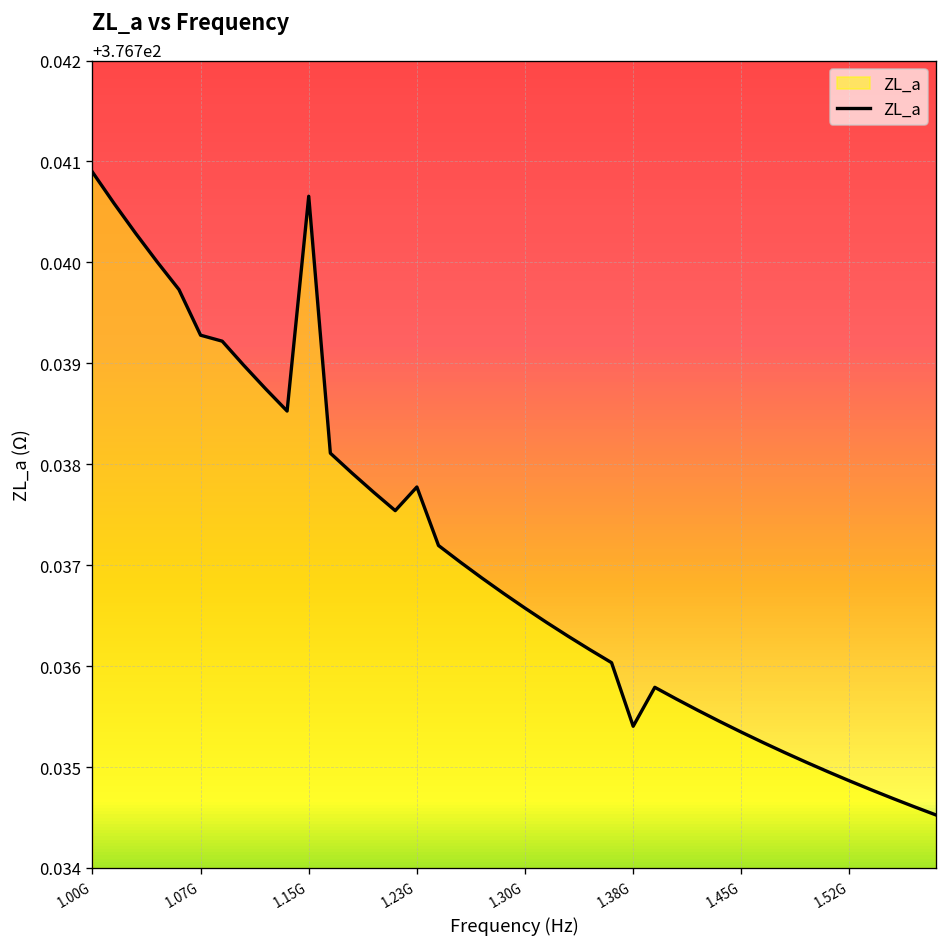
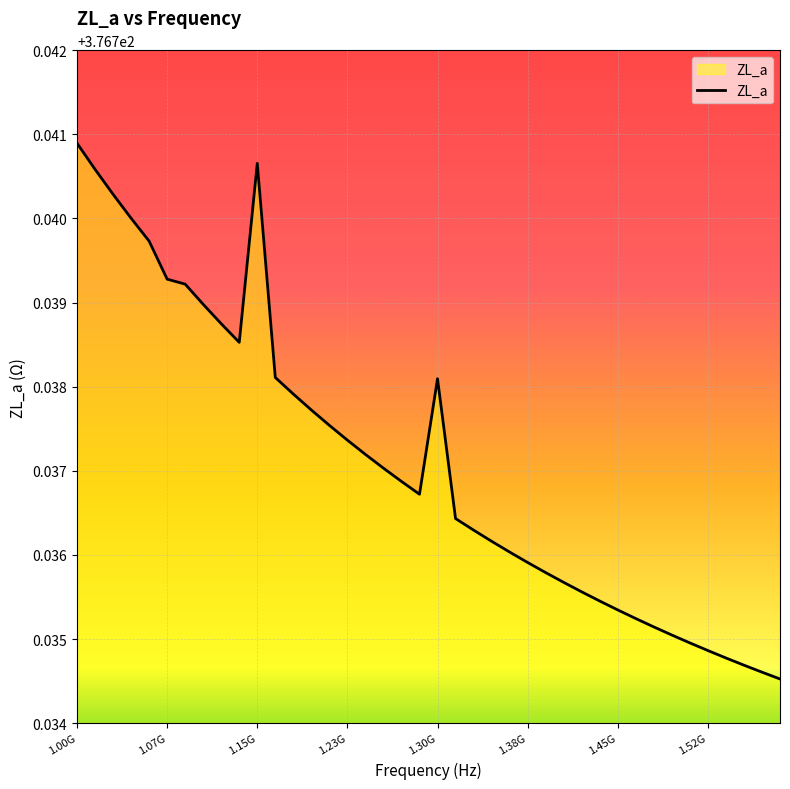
1.23G: 376.7378 -> 376.7374
1.30G: 376.7366 -> 376.7381
1.38G: 376.7354 -> 376.7359
